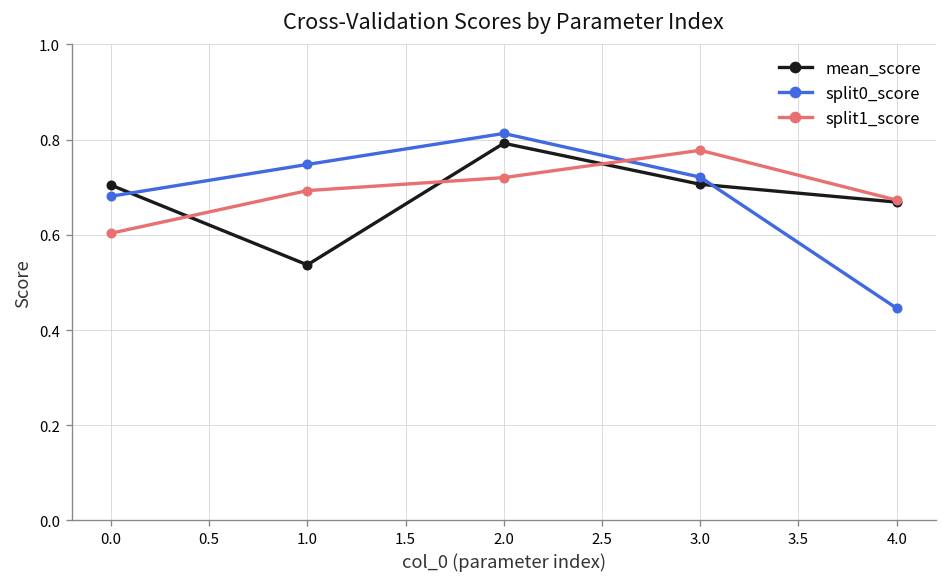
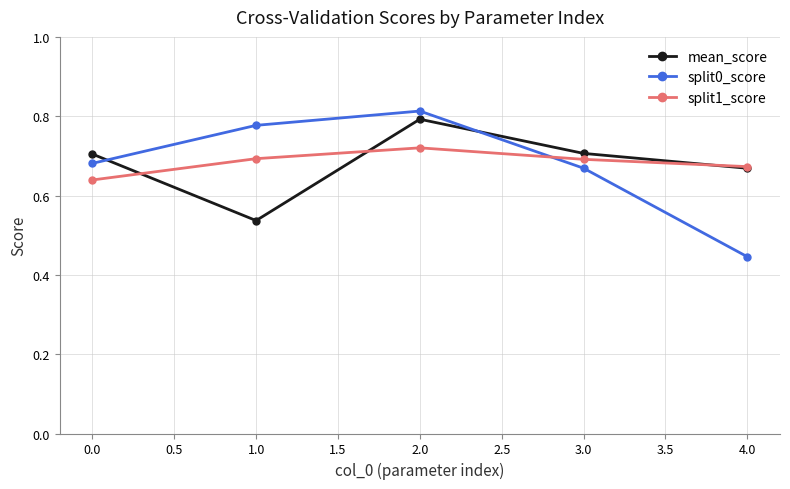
split1_score, 0.0: 0.60 -> 0.64
split0_score, 1.0: 0.75 -> 0.78
split0_score, 3.0: 0.72 -> 0.67
split1_score, 3.0: 0.78 -> 0.69
